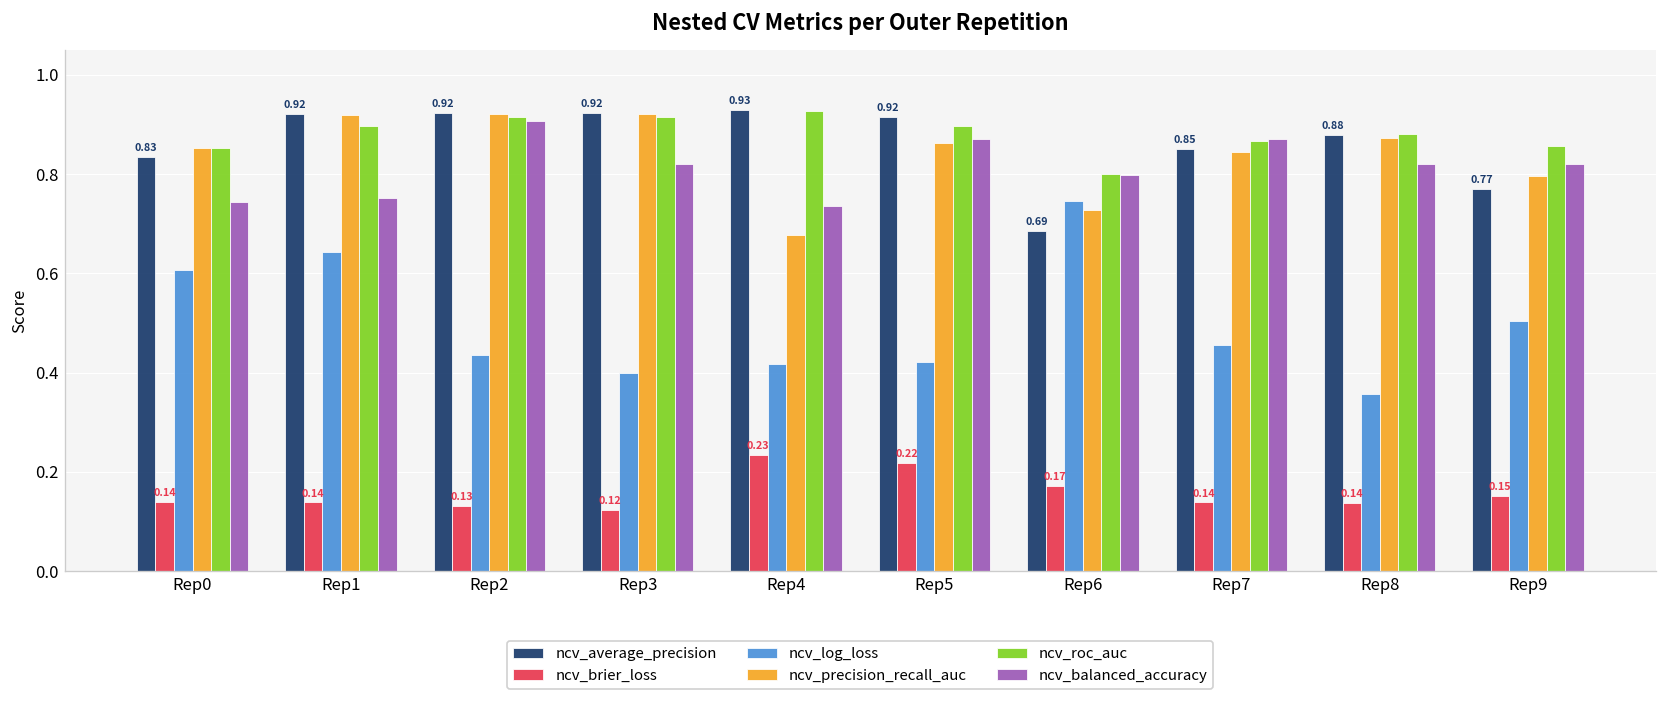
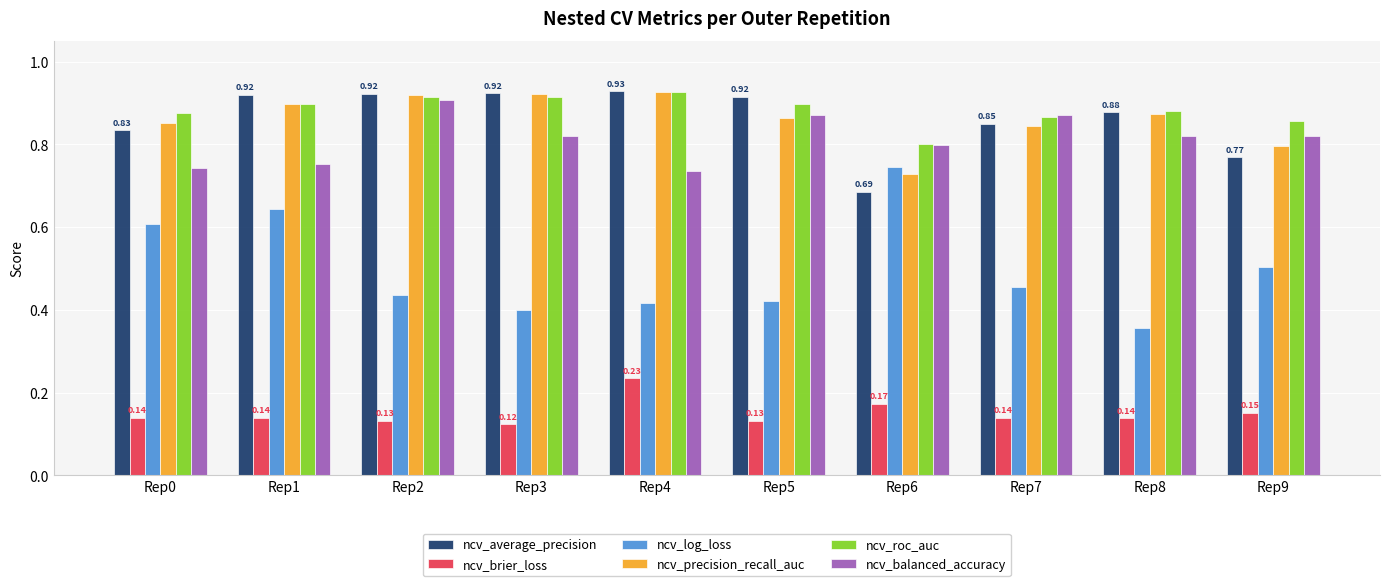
ncv_roc_auc, Rep0: 0.85 -> 0.88
ncv_precision_recall_auc, Rep1: 0.92 -> 0.90
ncv_precision_recall_auc, Rep4: 0.68 -> 0.93
ncv_brier_loss, Rep5: 0.22 -> 0.13
